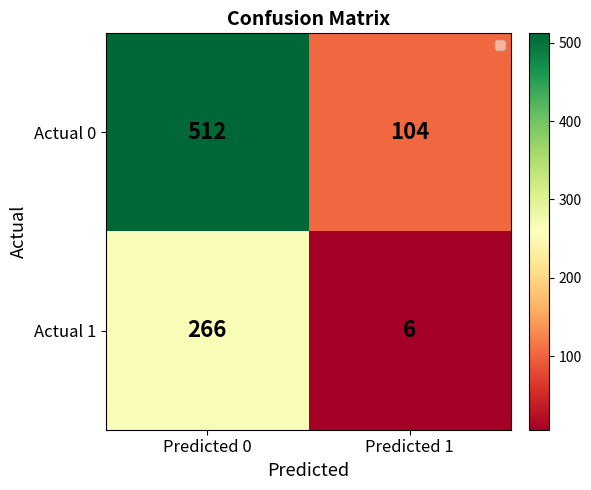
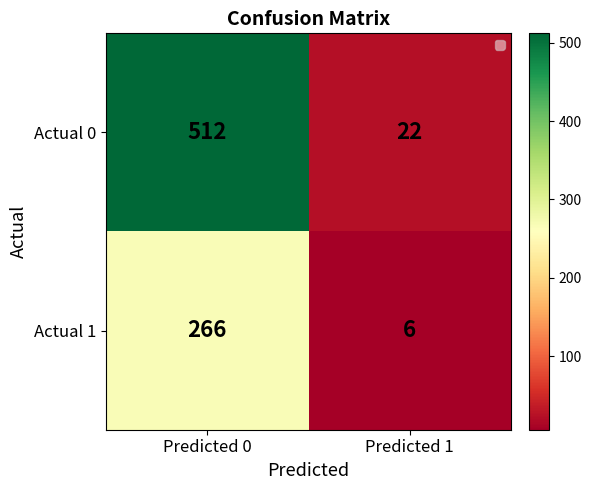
Actual 0, Predicted 1: 104 -> 22
